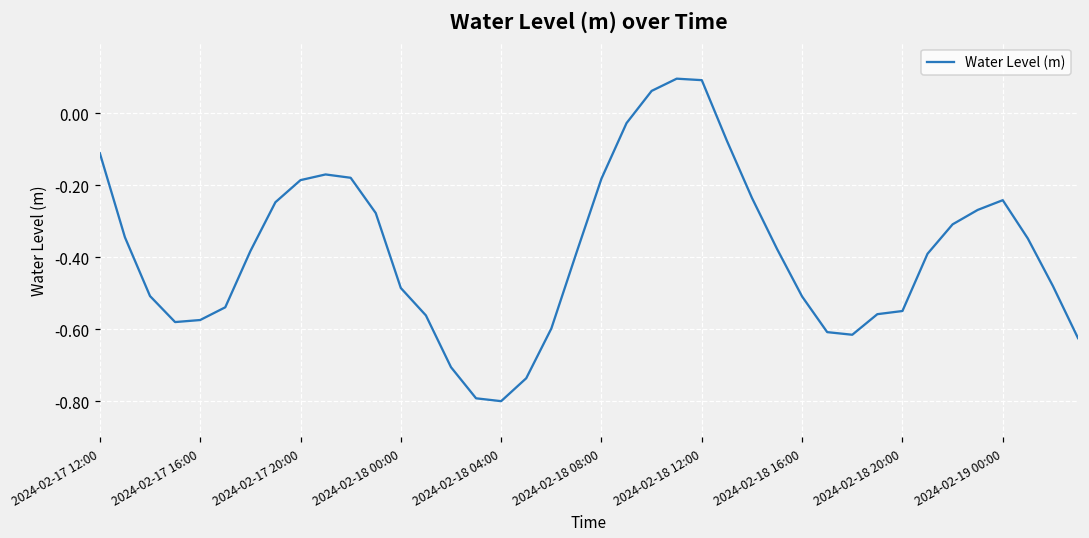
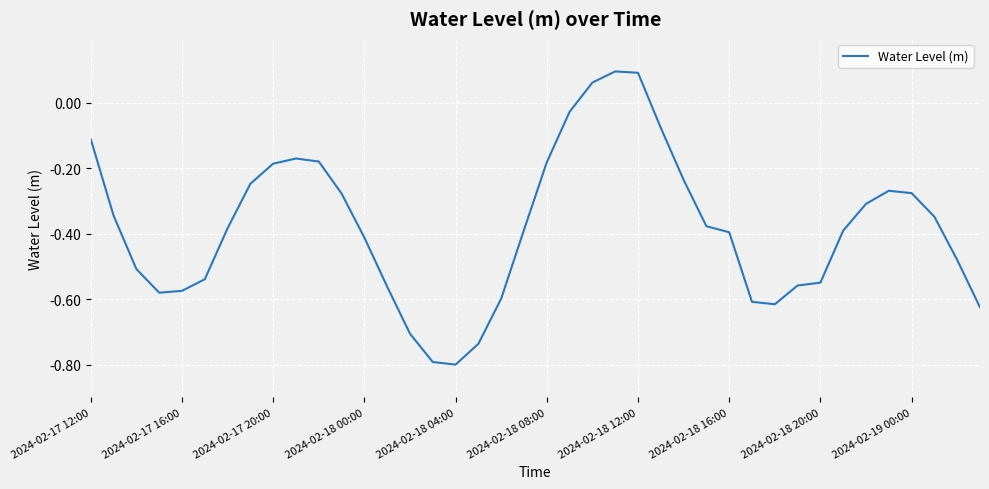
2024-02-18 00:00: -0.49 -> -0.41
2024-02-18 16:00: -0.51 -> -0.40
2024-02-19 00:00: -0.24 -> -0.28
